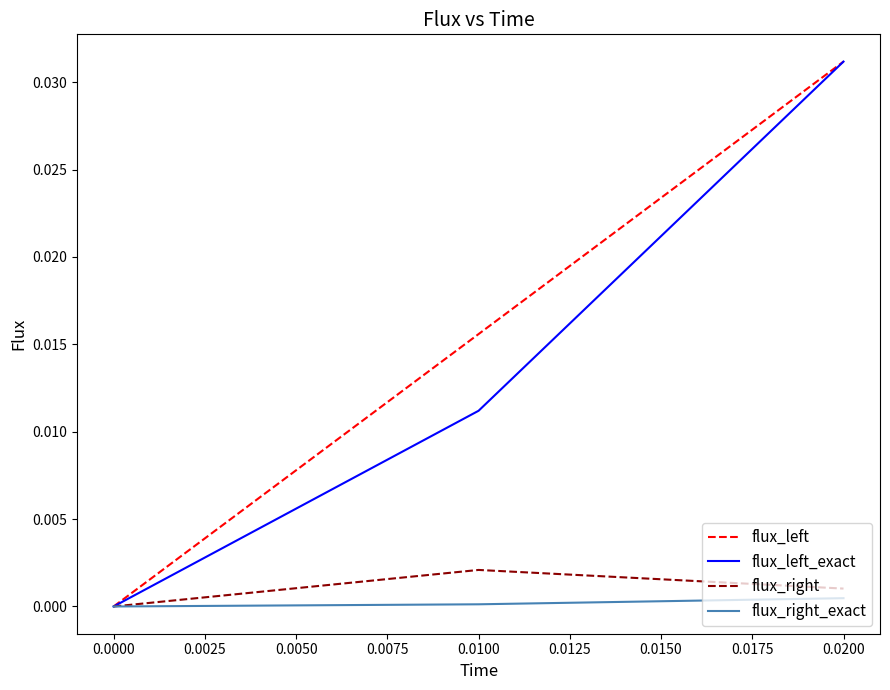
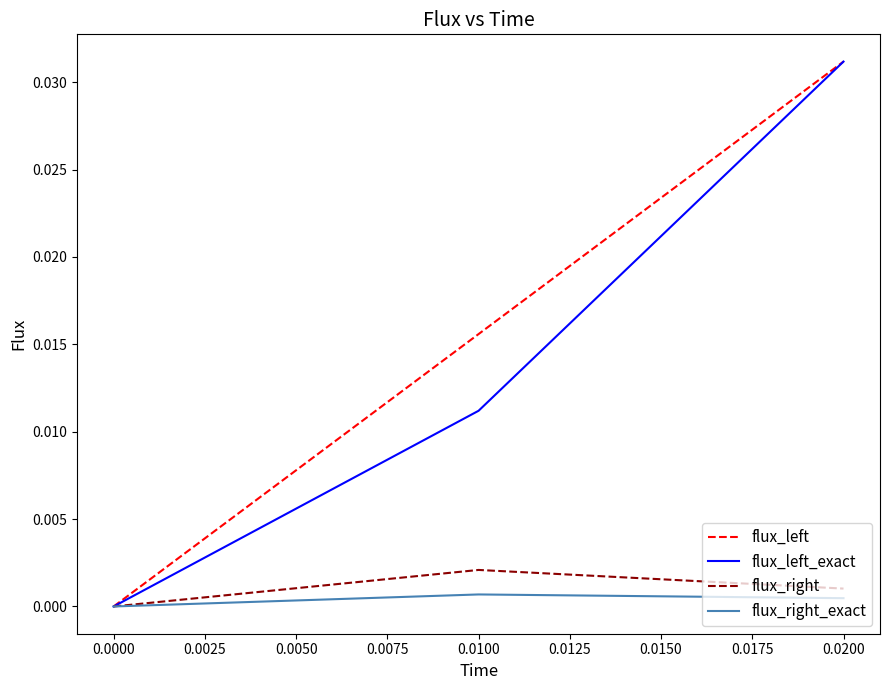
flux_right_exact, 0.0100: 0.0001 -> 0.0007
